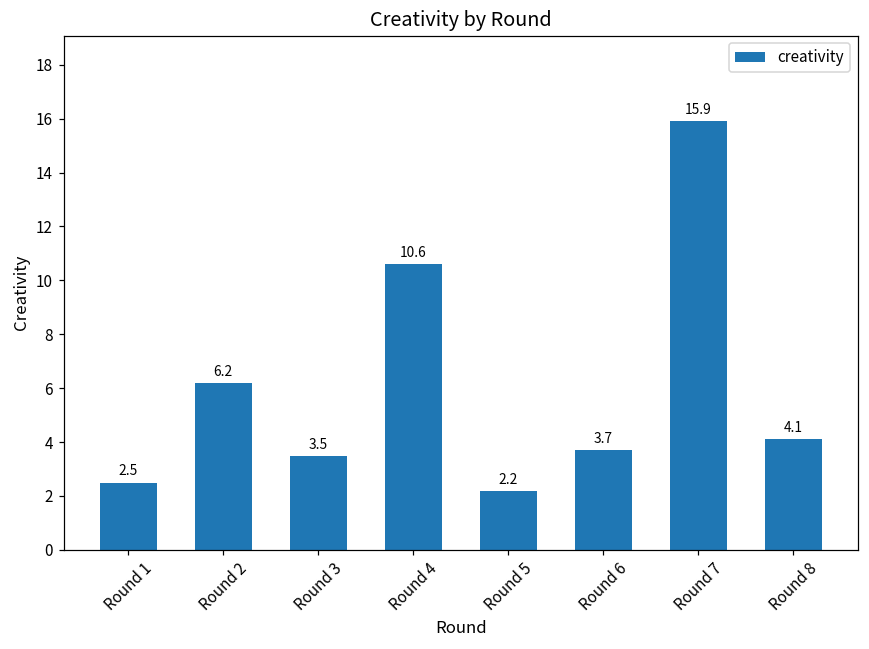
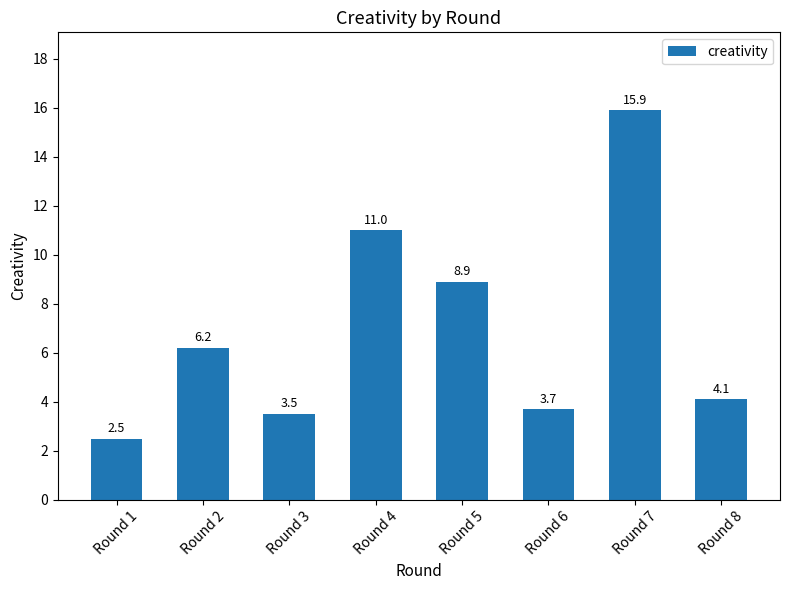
Round 4: 10.6 -> 11.0
Round 5: 2.2 -> 8.9
